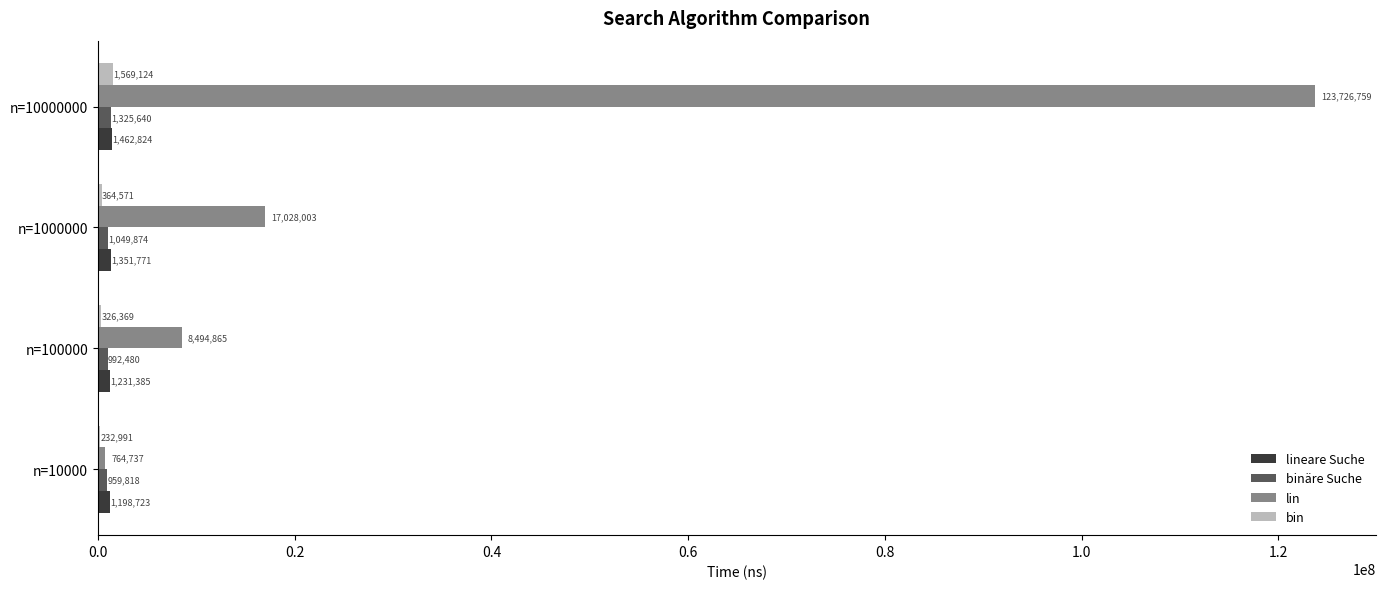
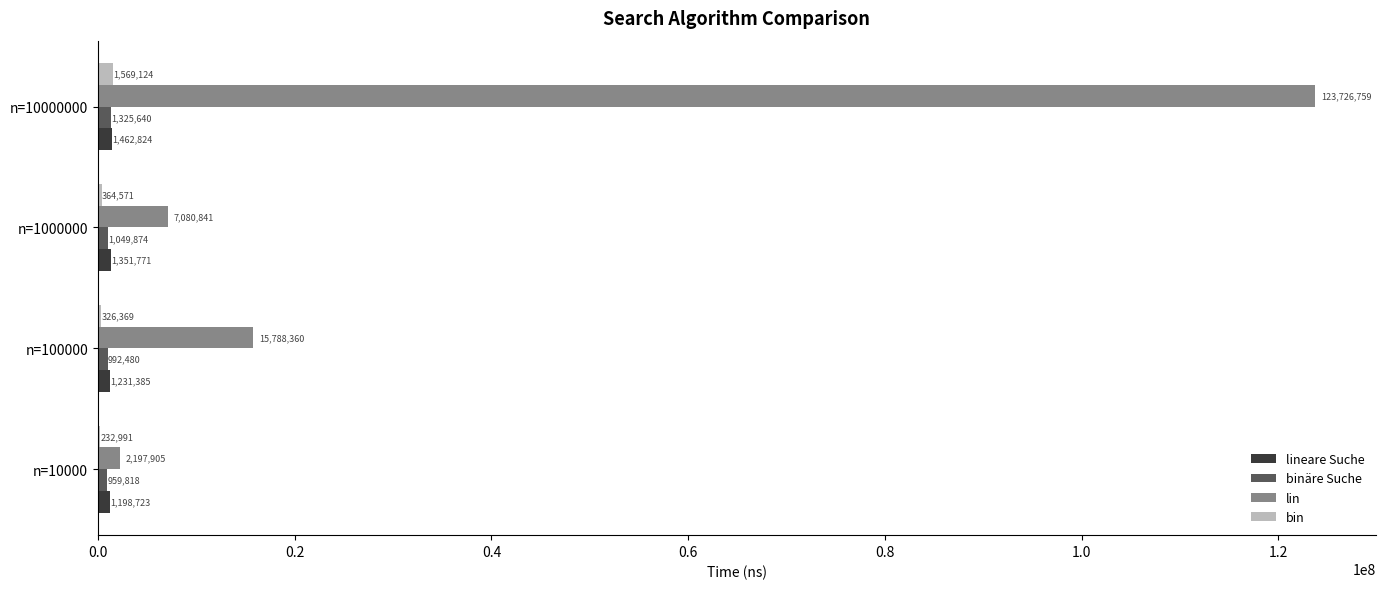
lin, n=1000000: 17,028,003 -> 7,080,841
lin, n=100000: 8,494,865 -> 15,788,360
lin, n=10000: 764,737 -> 2,197,905
